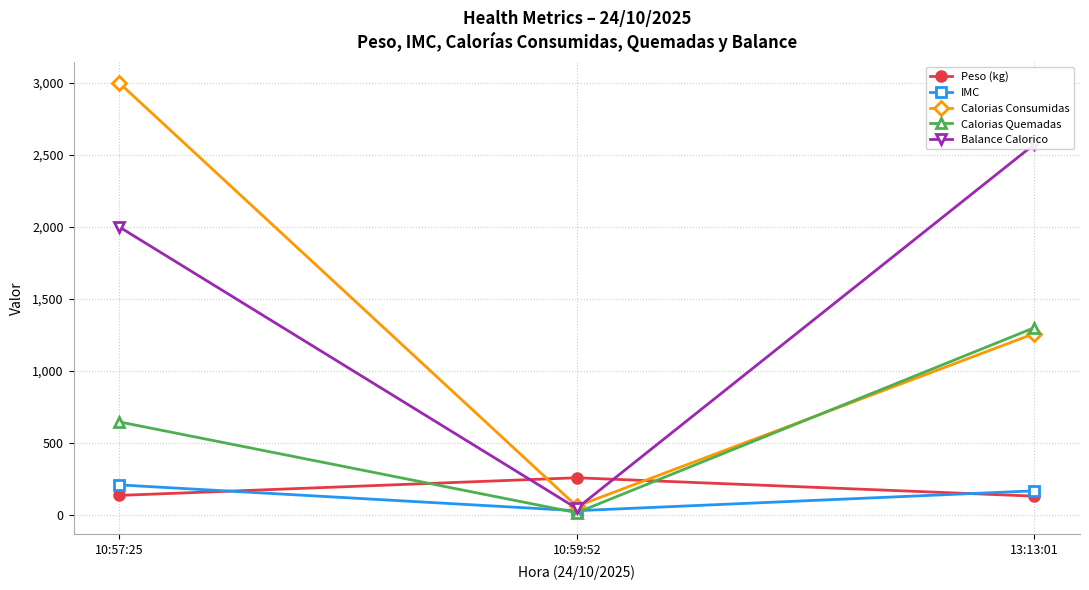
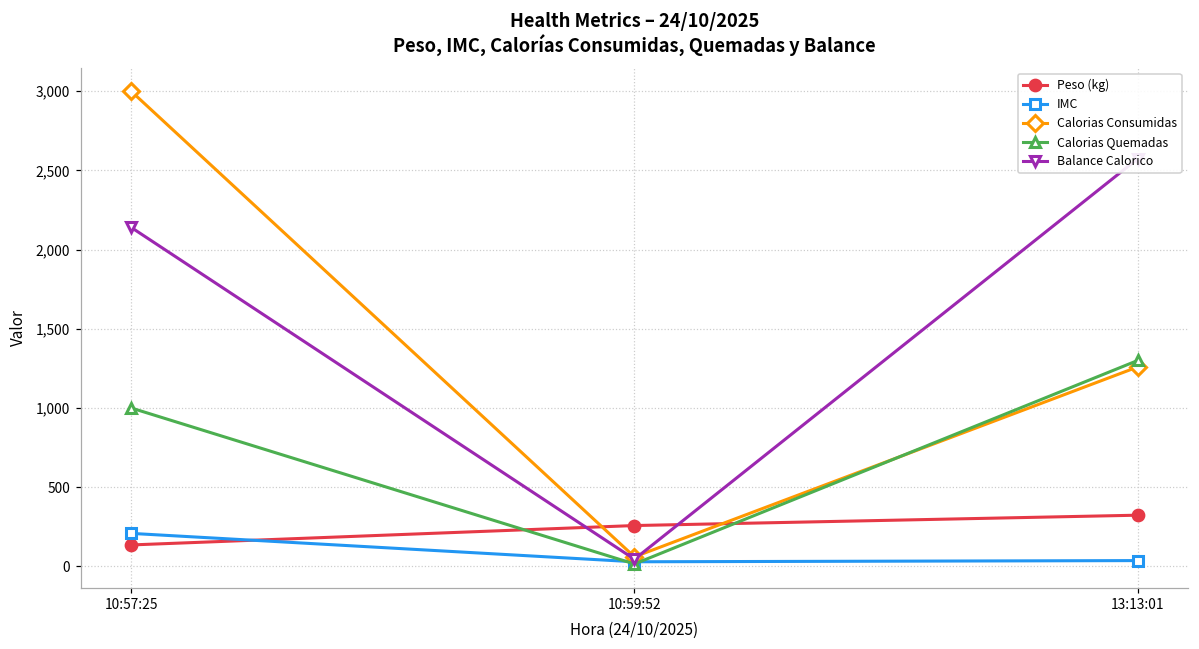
Calorias Quemadas, 10:57:25: 650 -> 1,000
Balance Calorico, 10:57:25: 2,000 -> 2,140
Peso (kg), 13:13:01: 130 -> 320
IMC, 13:13:01: 170 -> 40
